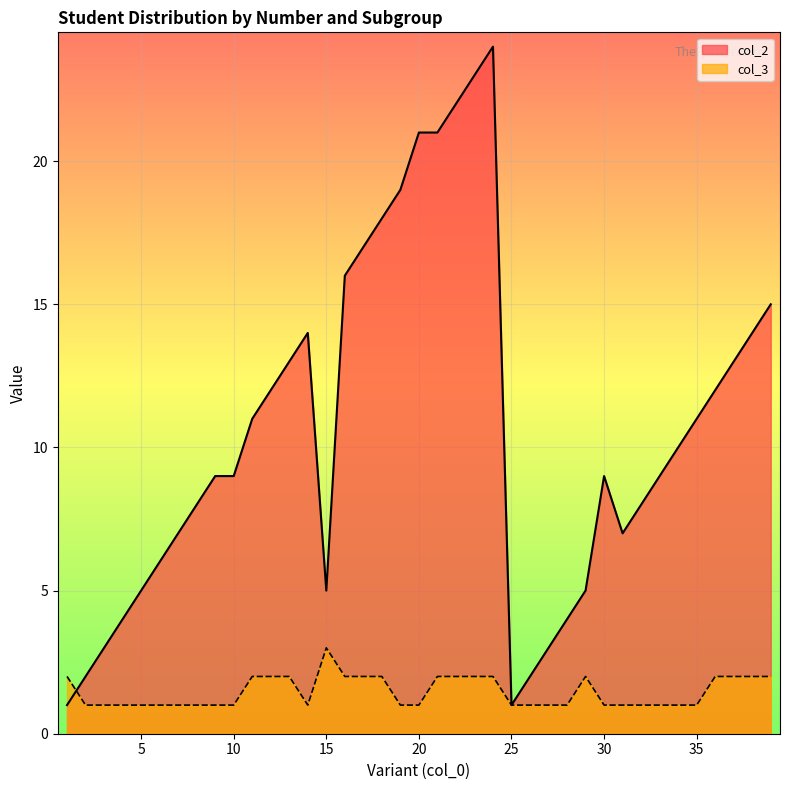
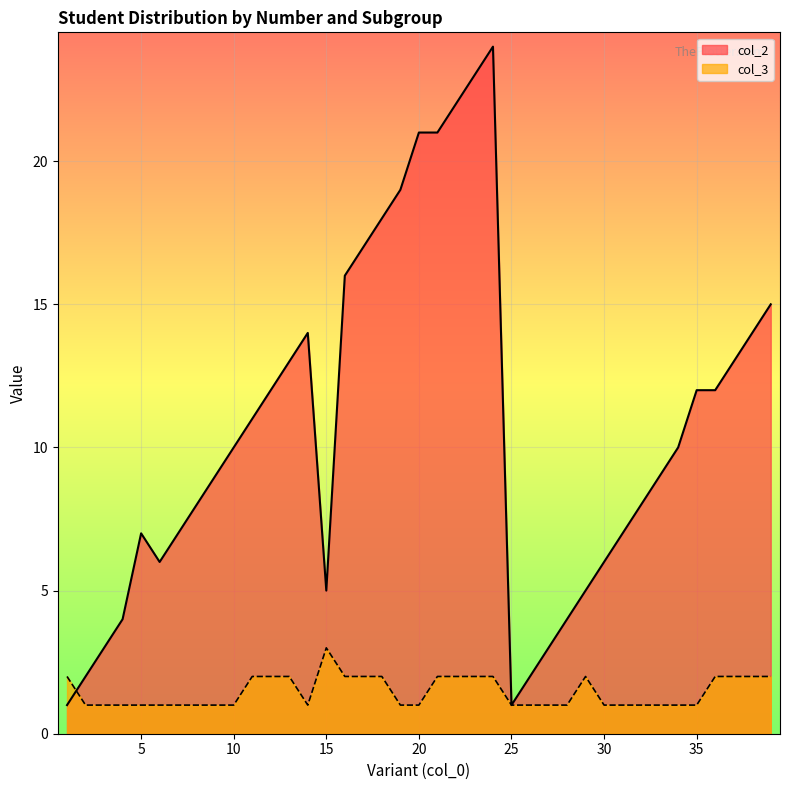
col_2, 5: 5 -> 7
col_2, 10: 9 -> 10
col_2, 30: 9 -> 6
col_2, 35: 11 -> 12
